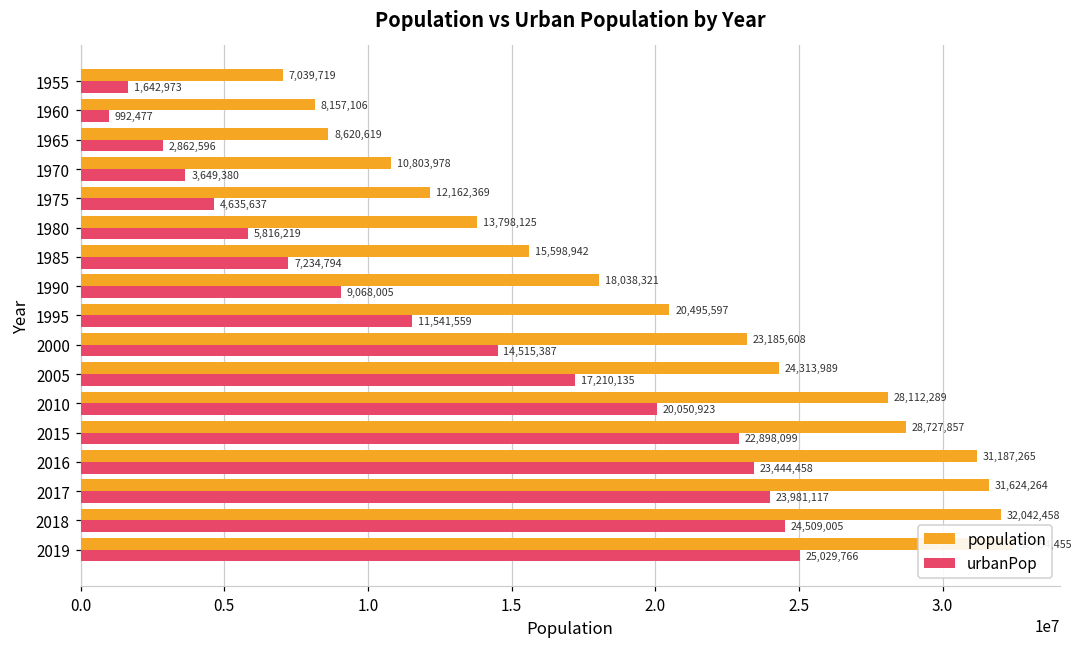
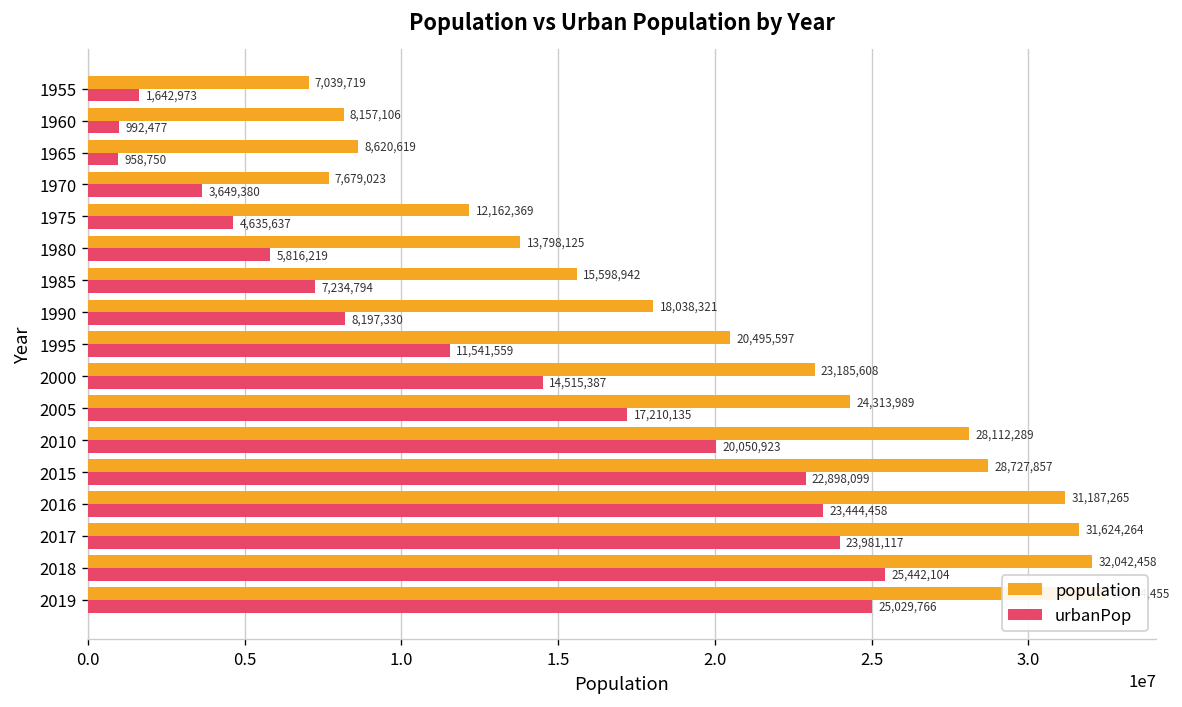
urbanPop, 1965: 2,862,596 -> 958,750
population, 1970: 10,803,978 -> 7,679,023
urbanPop, 1990: 9,068,005 -> 8,197,330
urbanPop, 2018: 24,509,005 -> 25,442,104
